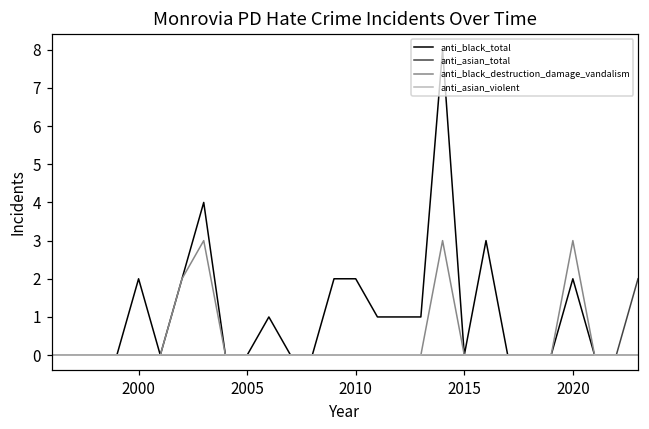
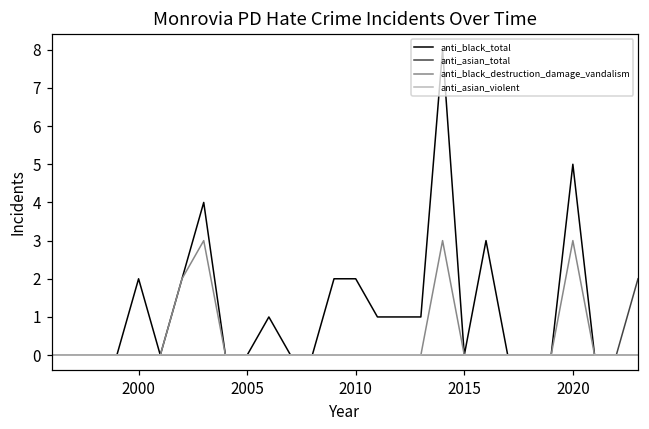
anti_black_total, 2020: 2 -> 5
